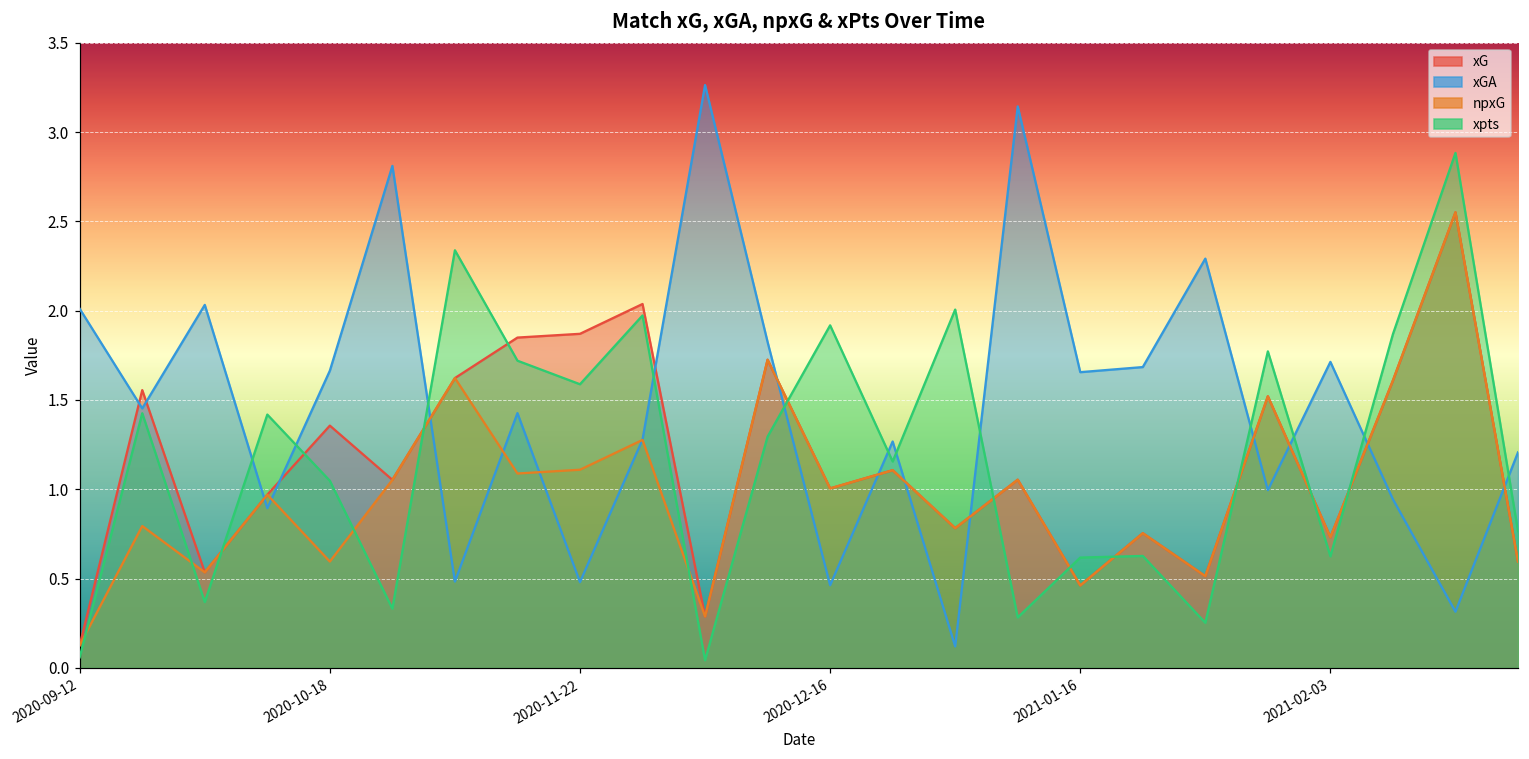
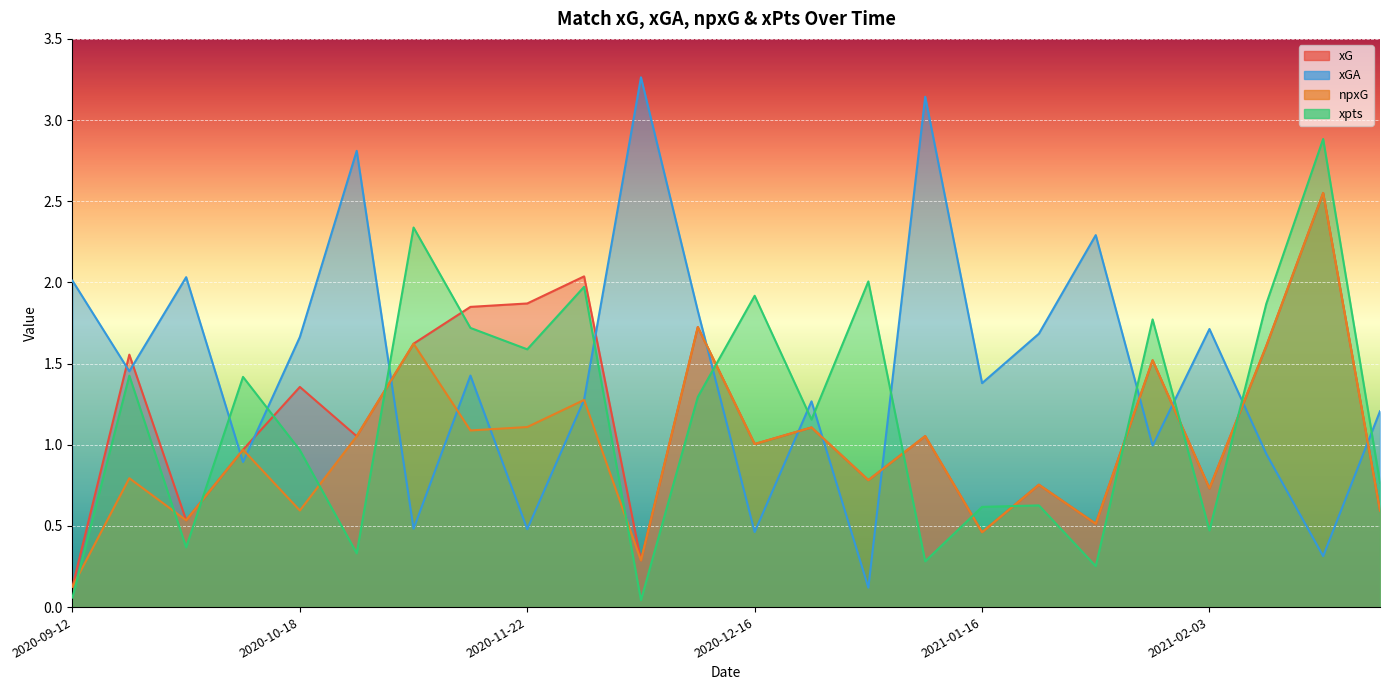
xpts, 2020-10-18: 1.05 -> 0.97
xGA, 2021-01-16: 1.66 -> 1.38
xpts, 2021-02-03: 0.62 -> 0.47
